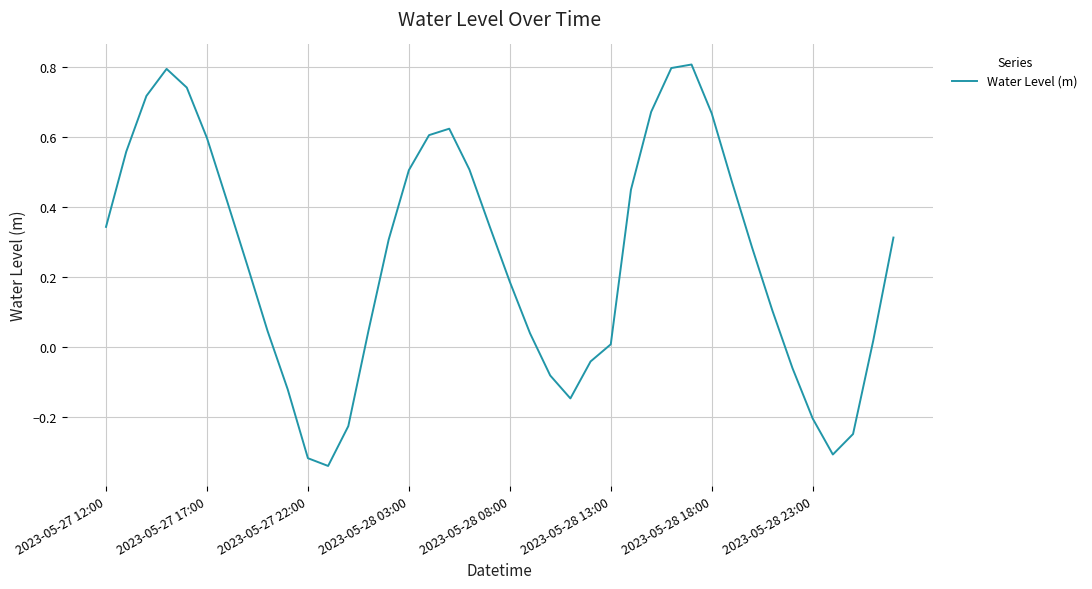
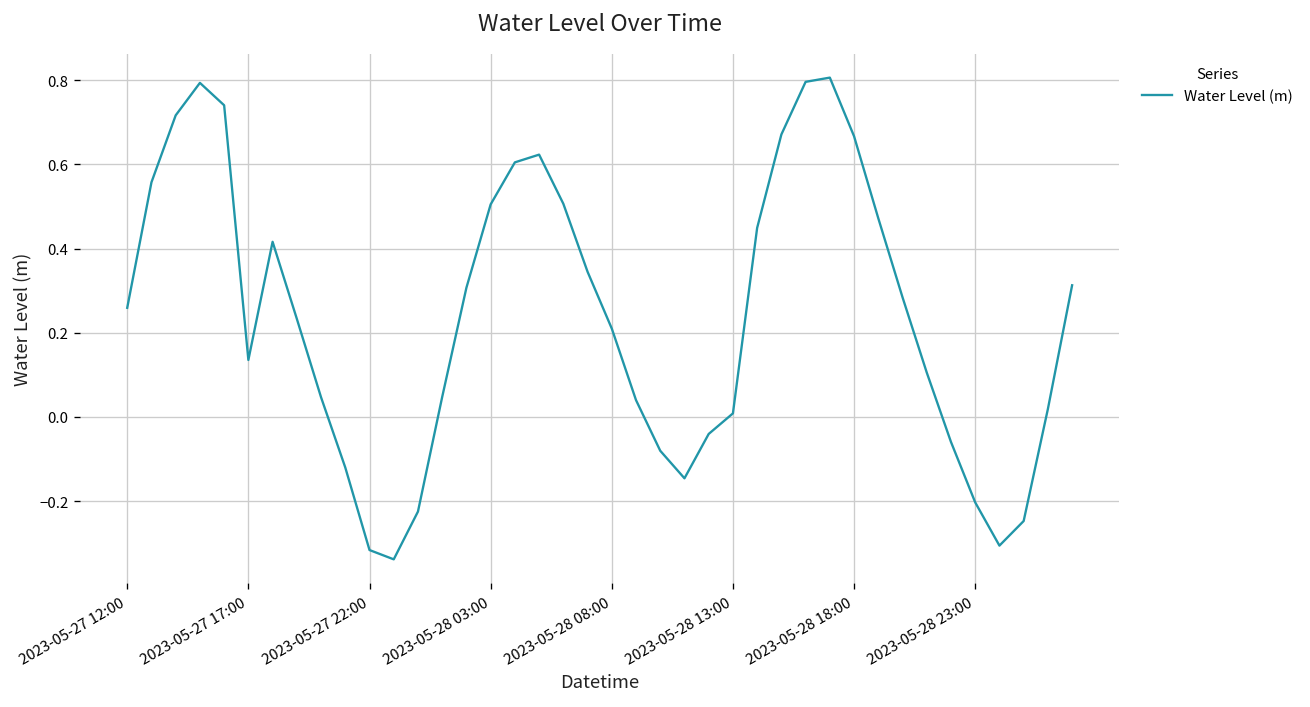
2023-05-27 12:00: 0.34 -> 0.26
2023-05-27 17:00: 0.60 -> 0.14
2023-05-28 08:00: 0.19 -> 0.21
